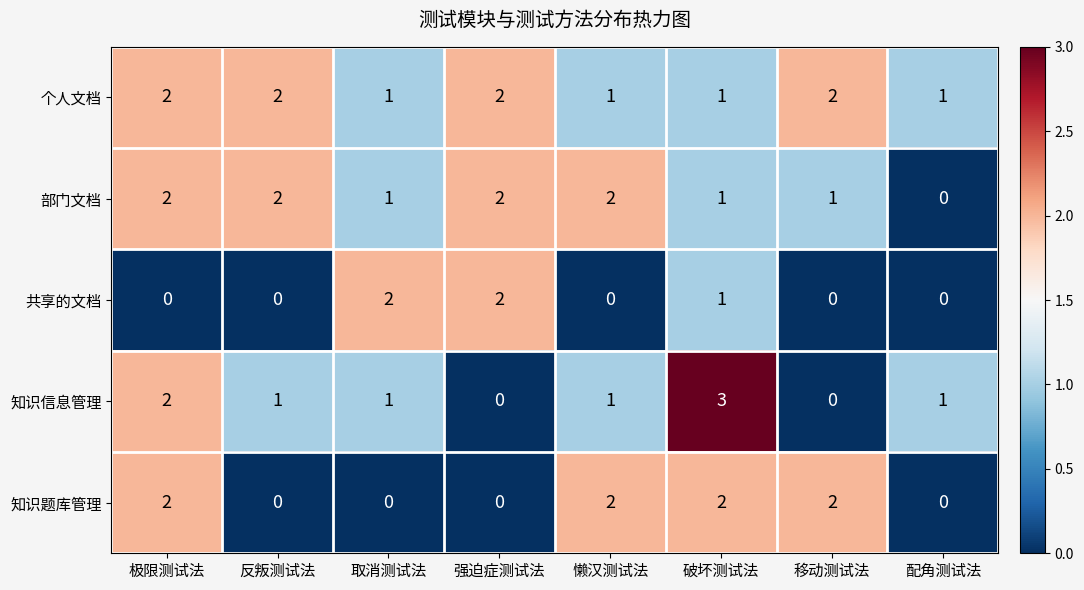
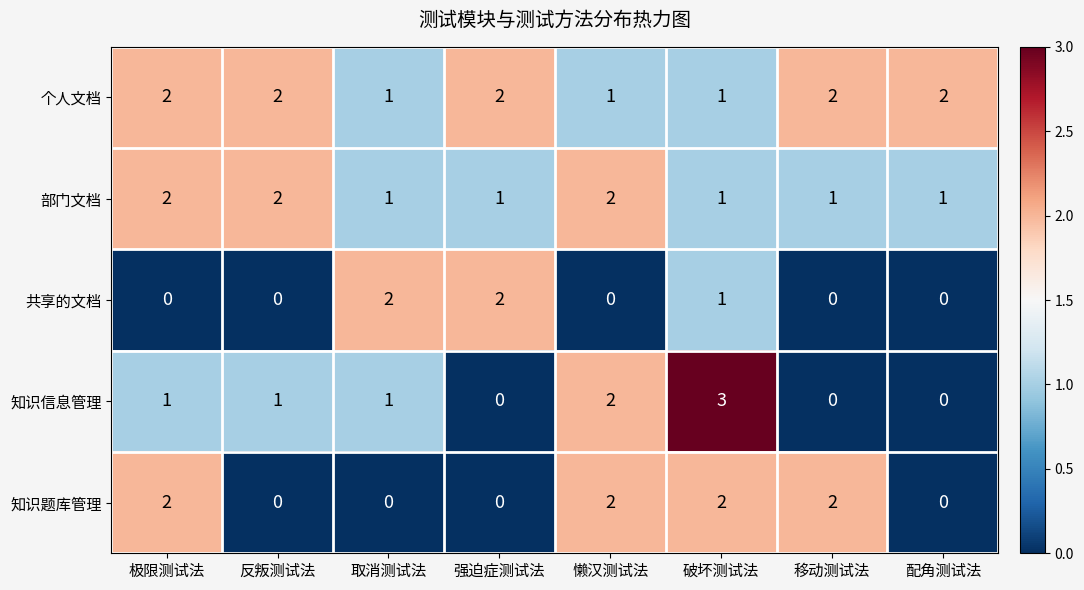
个人文档, 配角测试法: 1 -> 2
部门文档, 强迫症测试法: 2 -> 1
部门文档, 配角测试法: 0 -> 1
知识信息管理, 极限测试法: 2 -> 1
知识信息管理, 懒汉测试法: 1 -> 2
知识信息管理, 配角测试法: 1 -> 0
